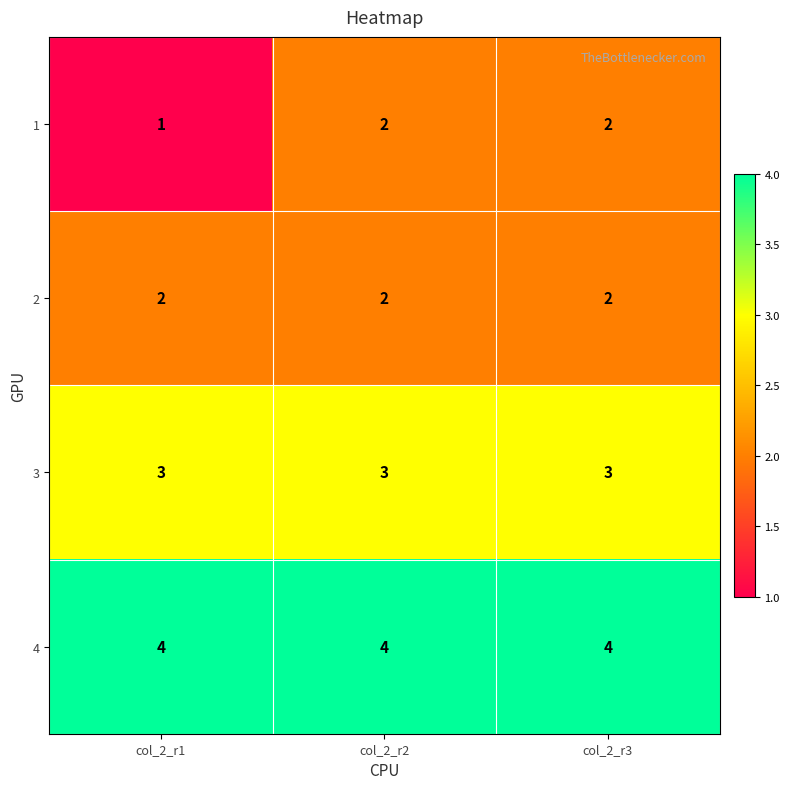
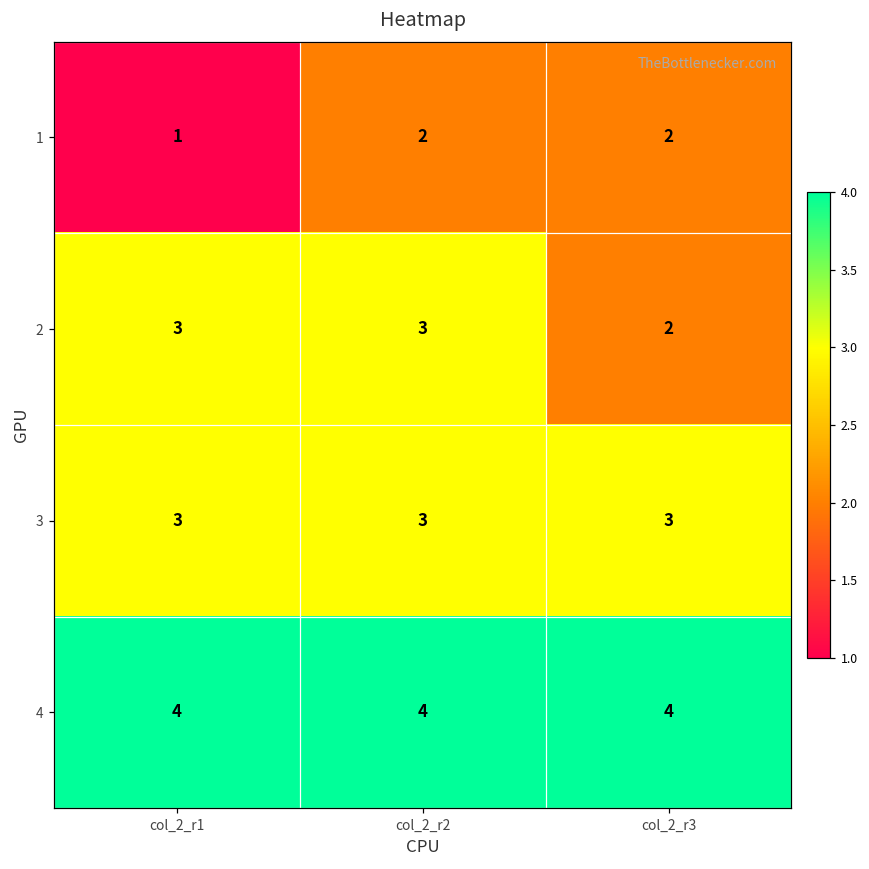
2, col_2_r1: 2 -> 3
2, col_2_r2: 2 -> 3
